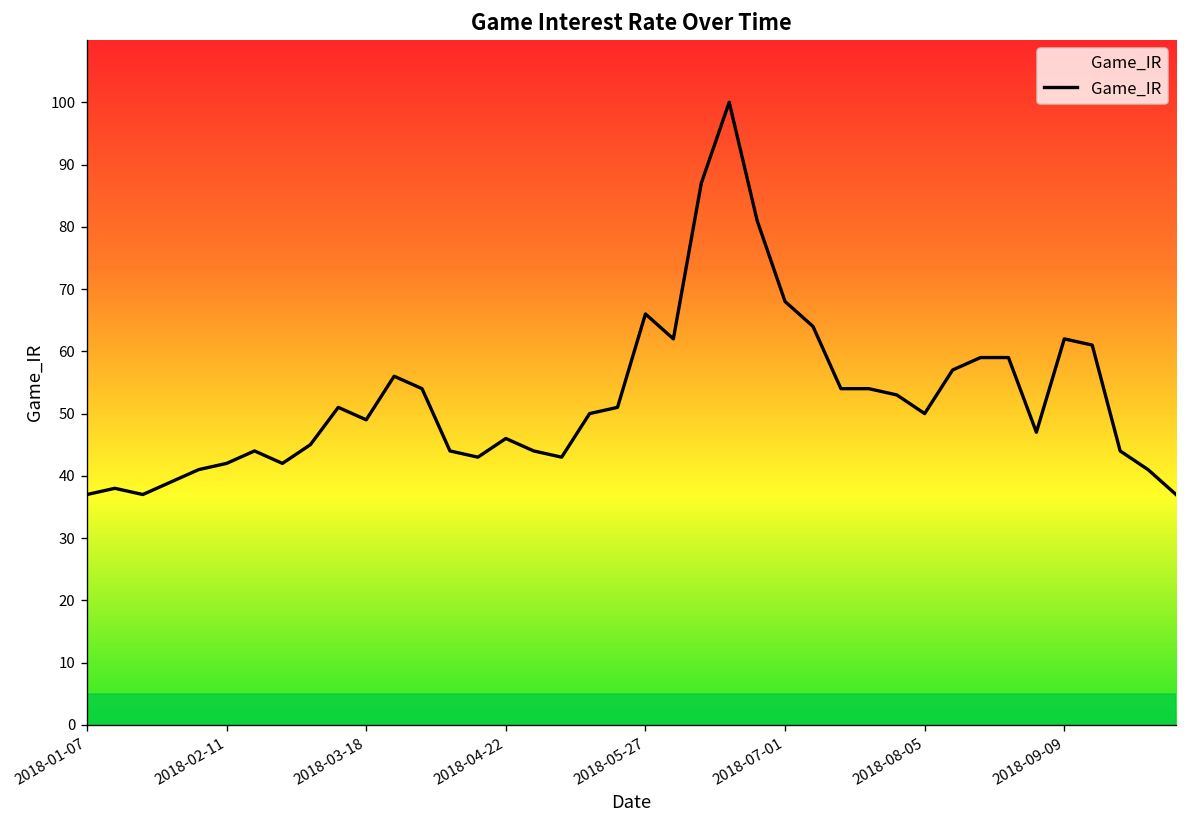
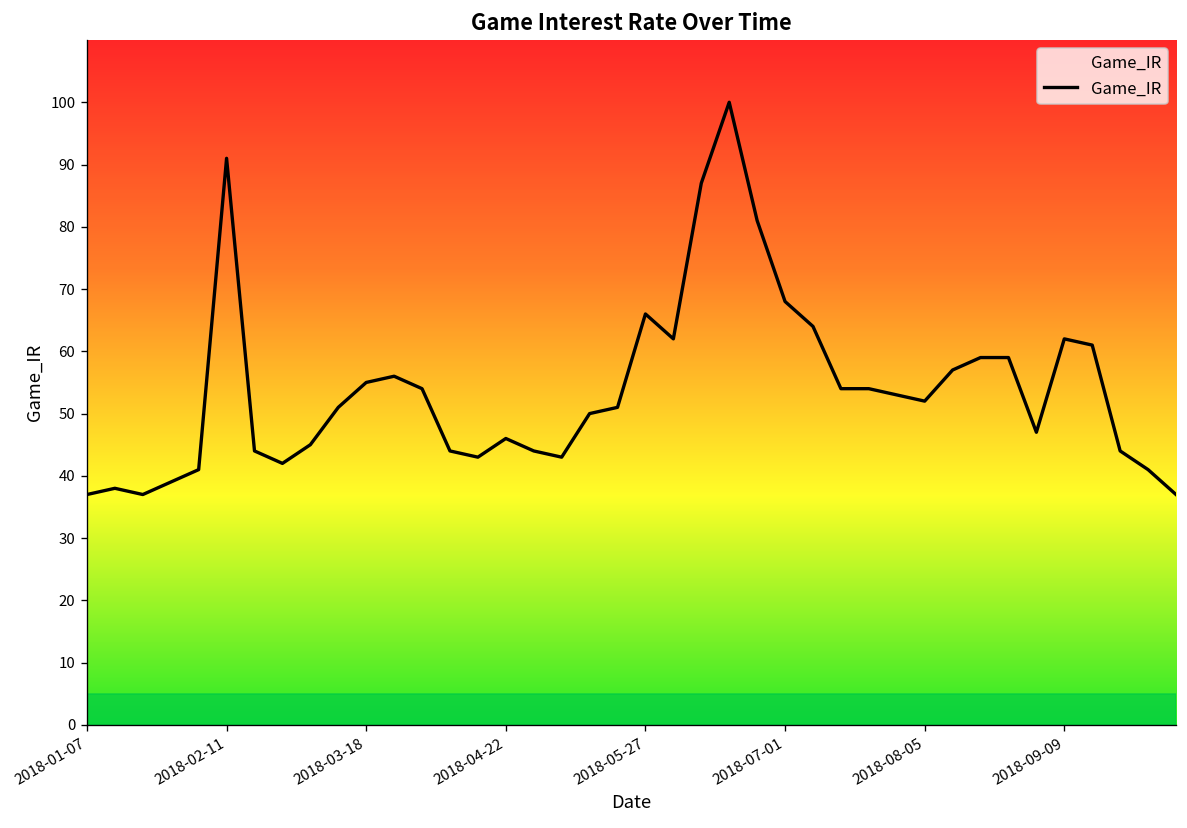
2018-02-11: 42 -> 91
2018-03-18: 49 -> 55
2018-08-05: 50 -> 52
